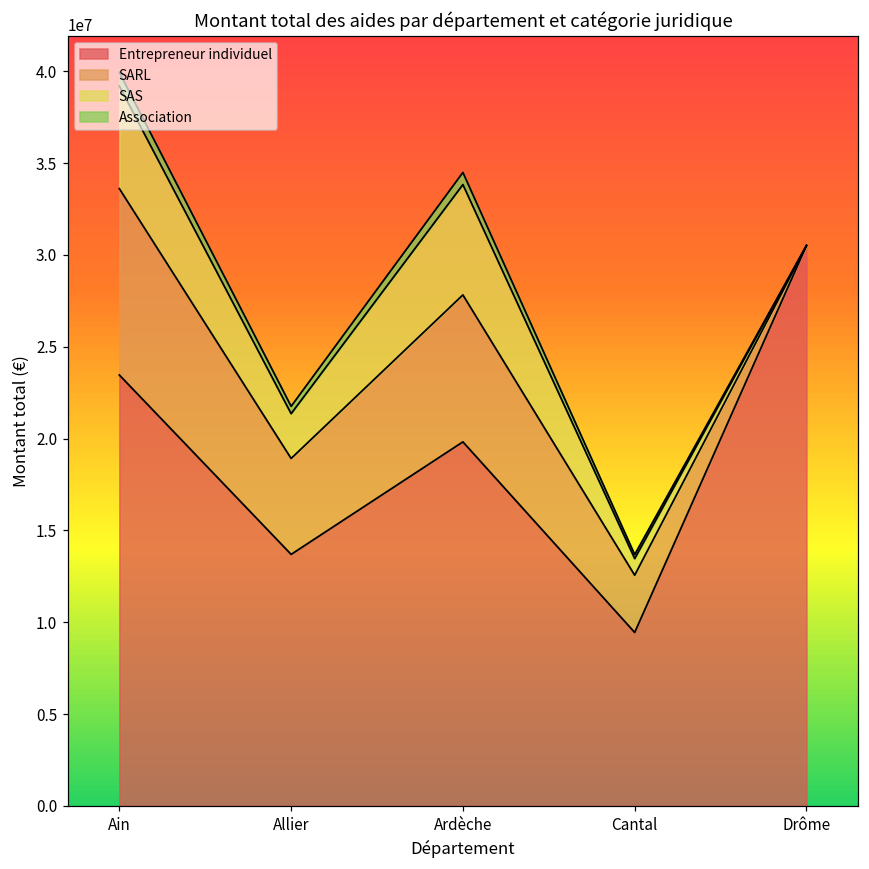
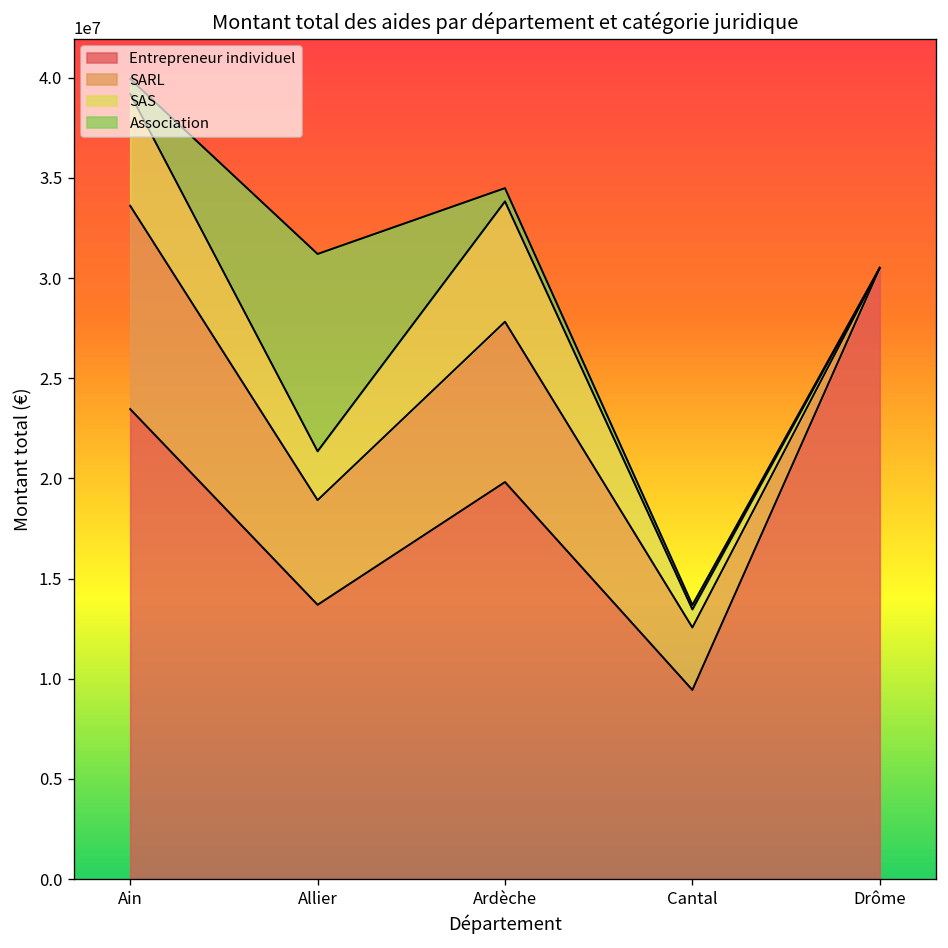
Association, Allier: 400000 -> 9800000
